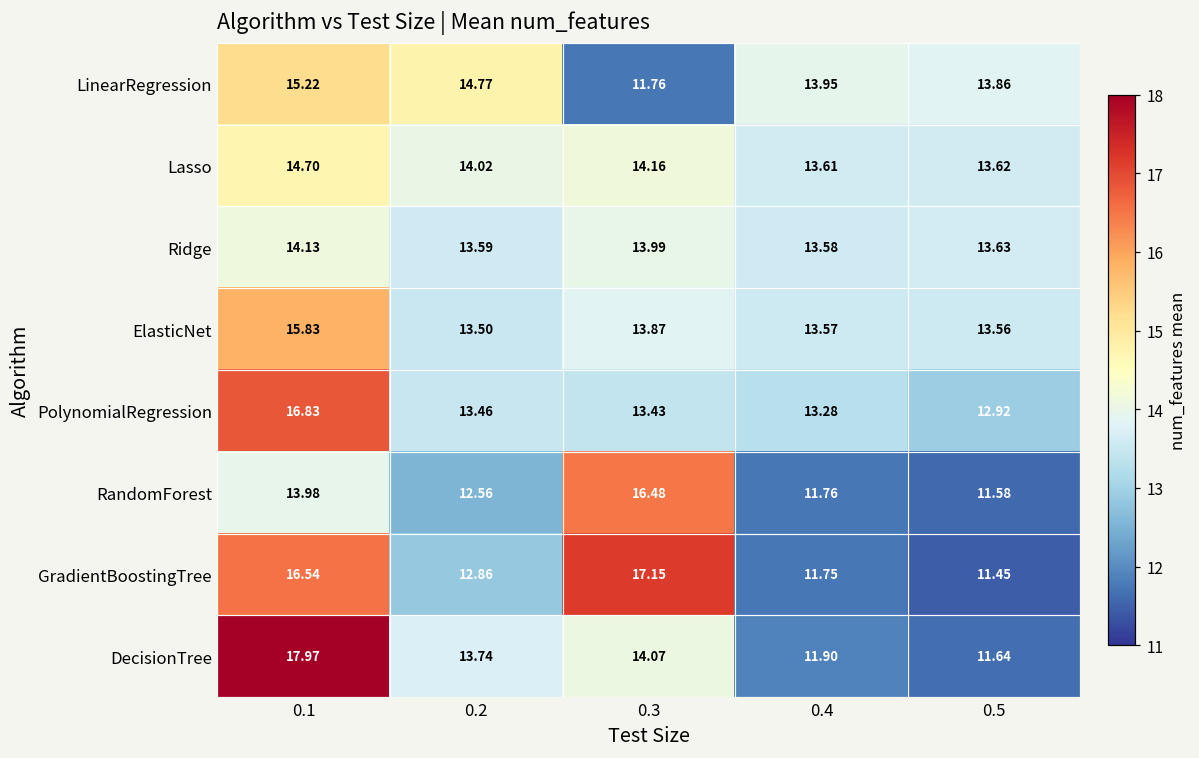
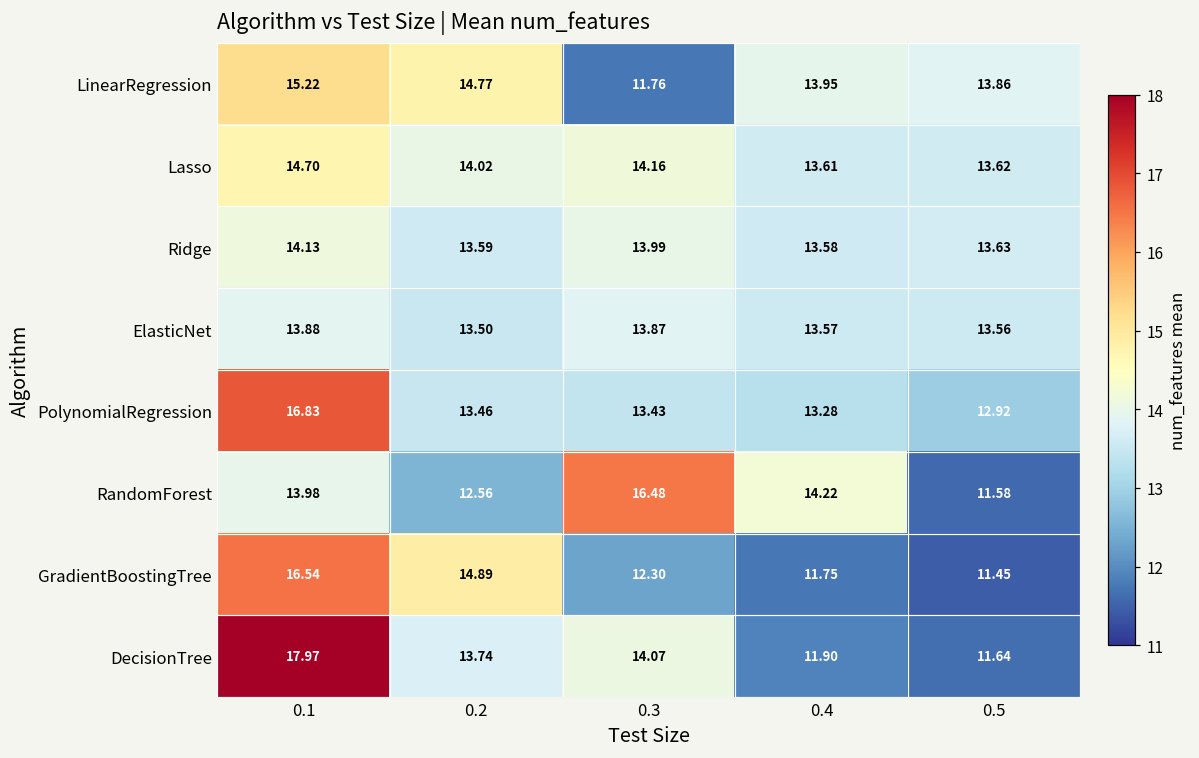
ElasticNet, 0.1: 15.83 -> 13.88
RandomForest, 0.4: 11.76 -> 14.22
GradientBoostingTree, 0.2: 12.86 -> 14.89
GradientBoostingTree, 0.3: 17.15 -> 12.30
